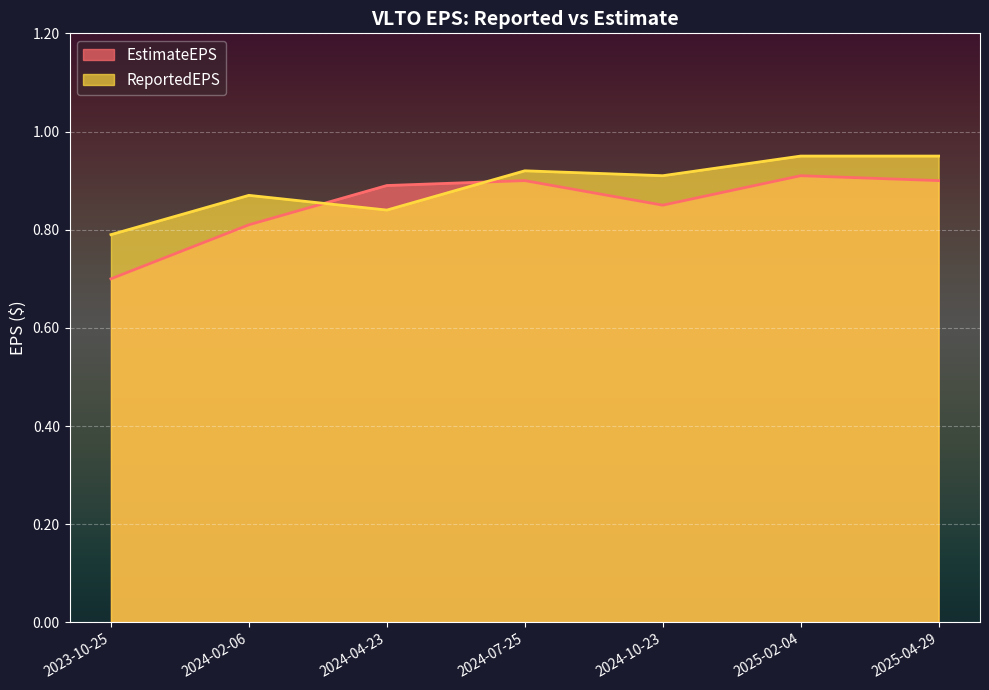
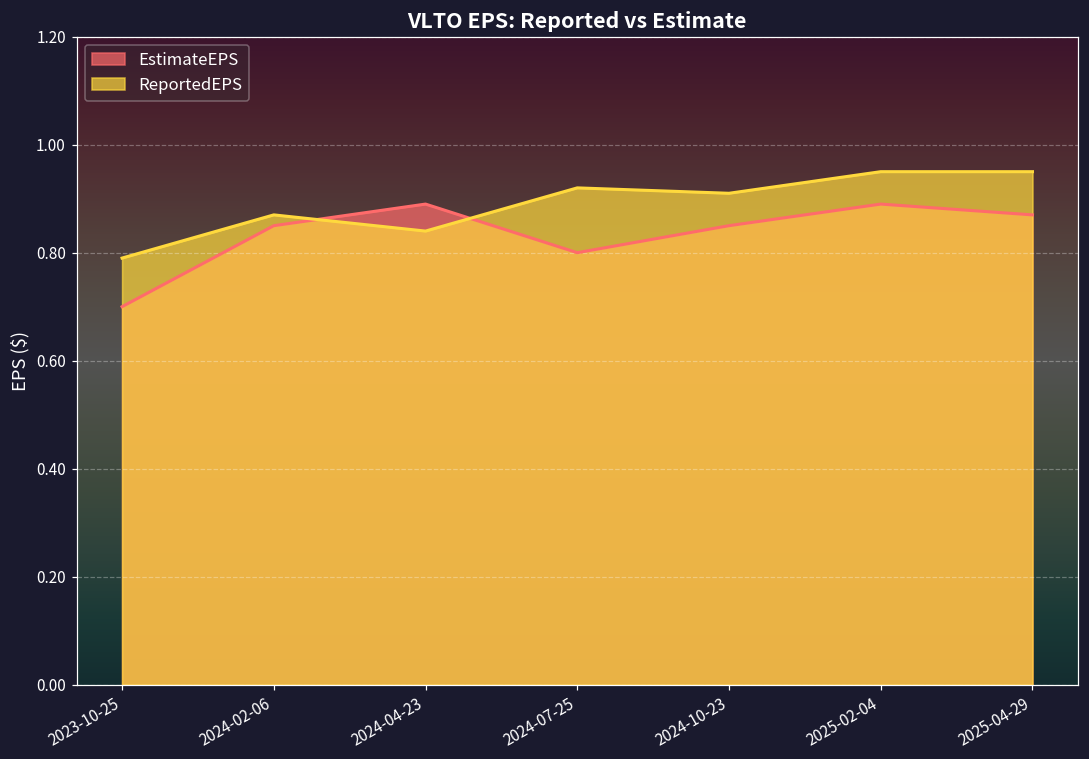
EstimateEPS, 2024-02-06: 0.81 -> 0.85
EstimateEPS, 2024-07-25: 0.9 -> 0.8
EstimateEPS, 2025-02-04: 0.91 -> 0.89
EstimateEPS, 2025-04-29: 0.90 -> 0.87
